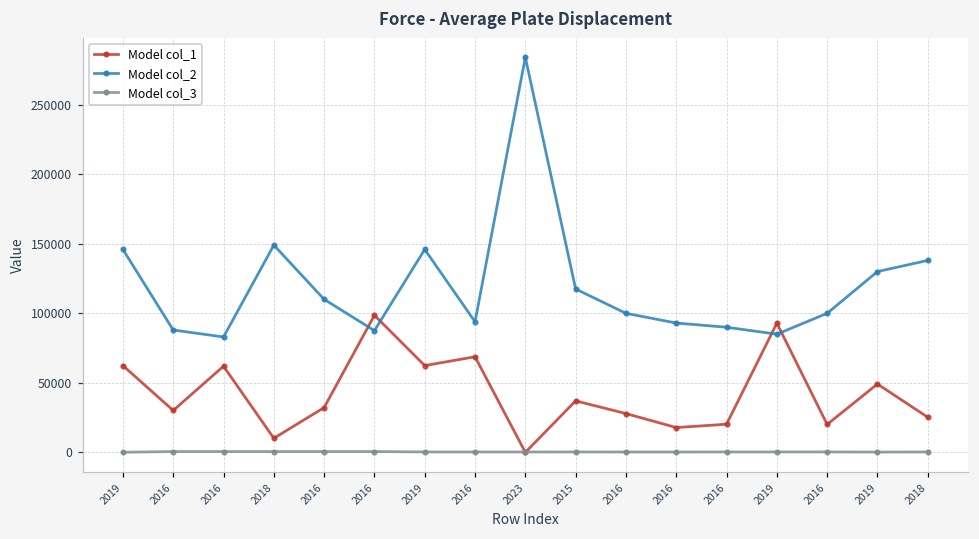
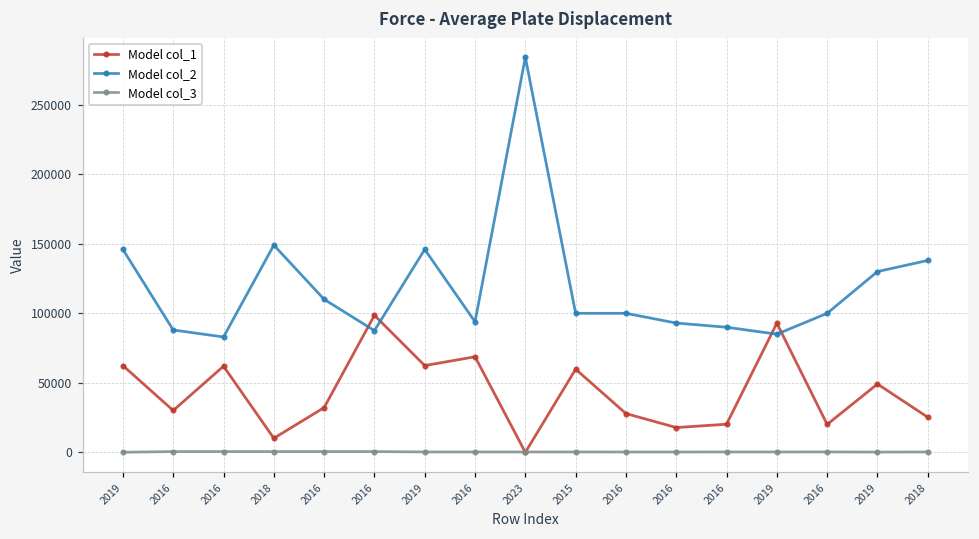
Model col_1, 2015: 37000 -> 60000
Model col_2, 2015: 117000 -> 100000
